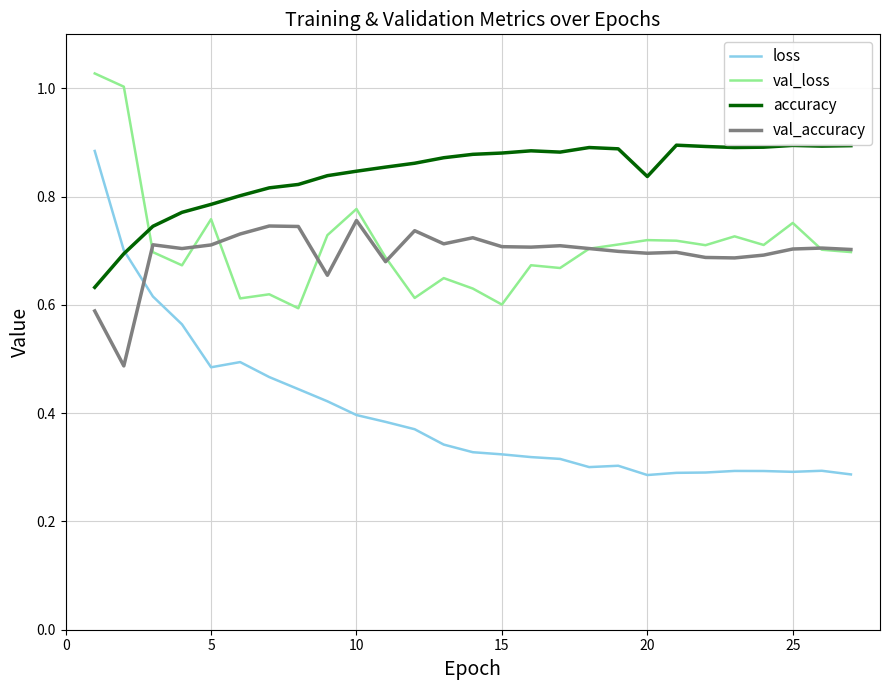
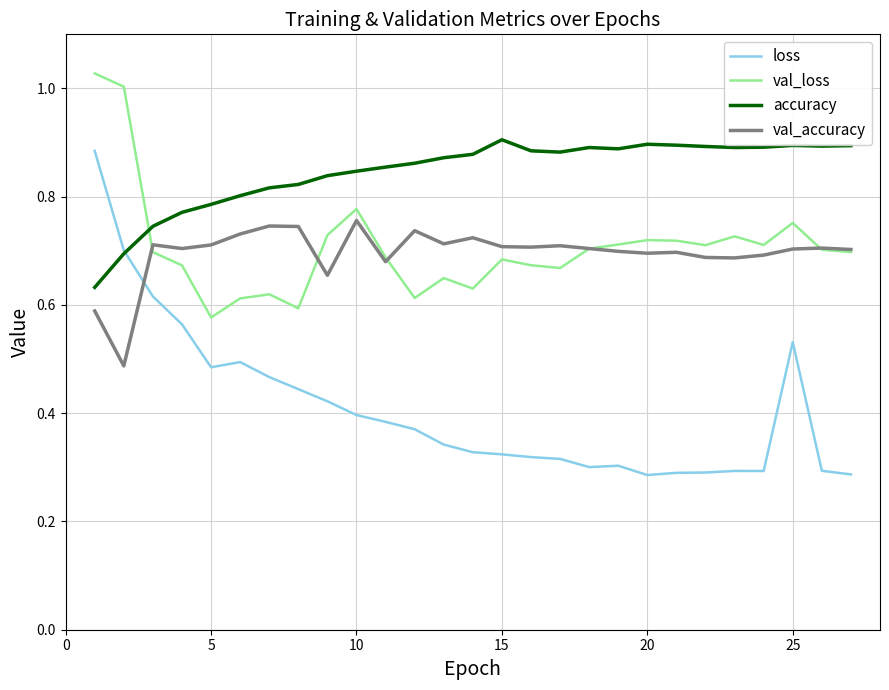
val_loss, 5: 0.76 -> 0.58
val_loss, 15: 0.60 -> 0.68
accuracy, 15: 0.88 -> 0.91
accuracy, 20: 0.84 -> 0.90
loss, 25: 0.29 -> 0.53
